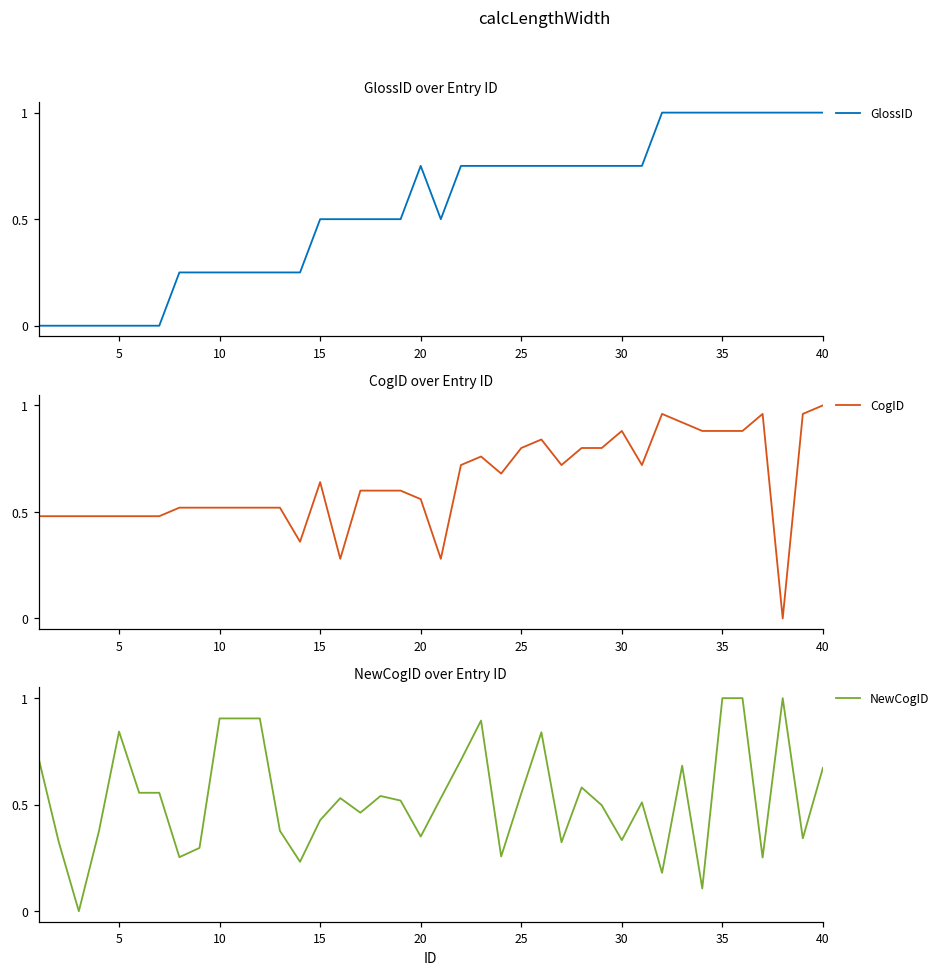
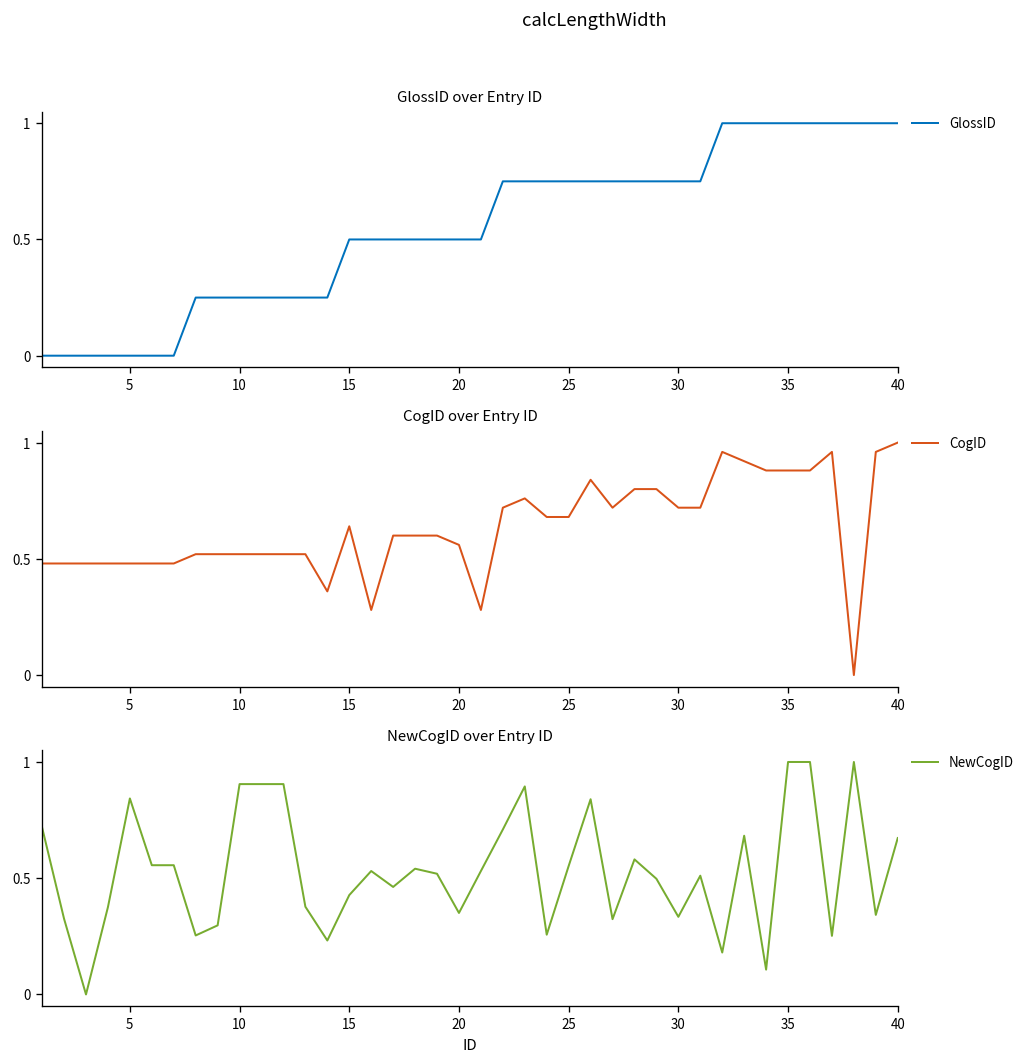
GlossID over Entry ID, 20: 0.75 -> 0.50
CogID over Entry ID, 25: 0.80 -> 0.68
CogID over Entry ID, 30: 0.88 -> 0.72
